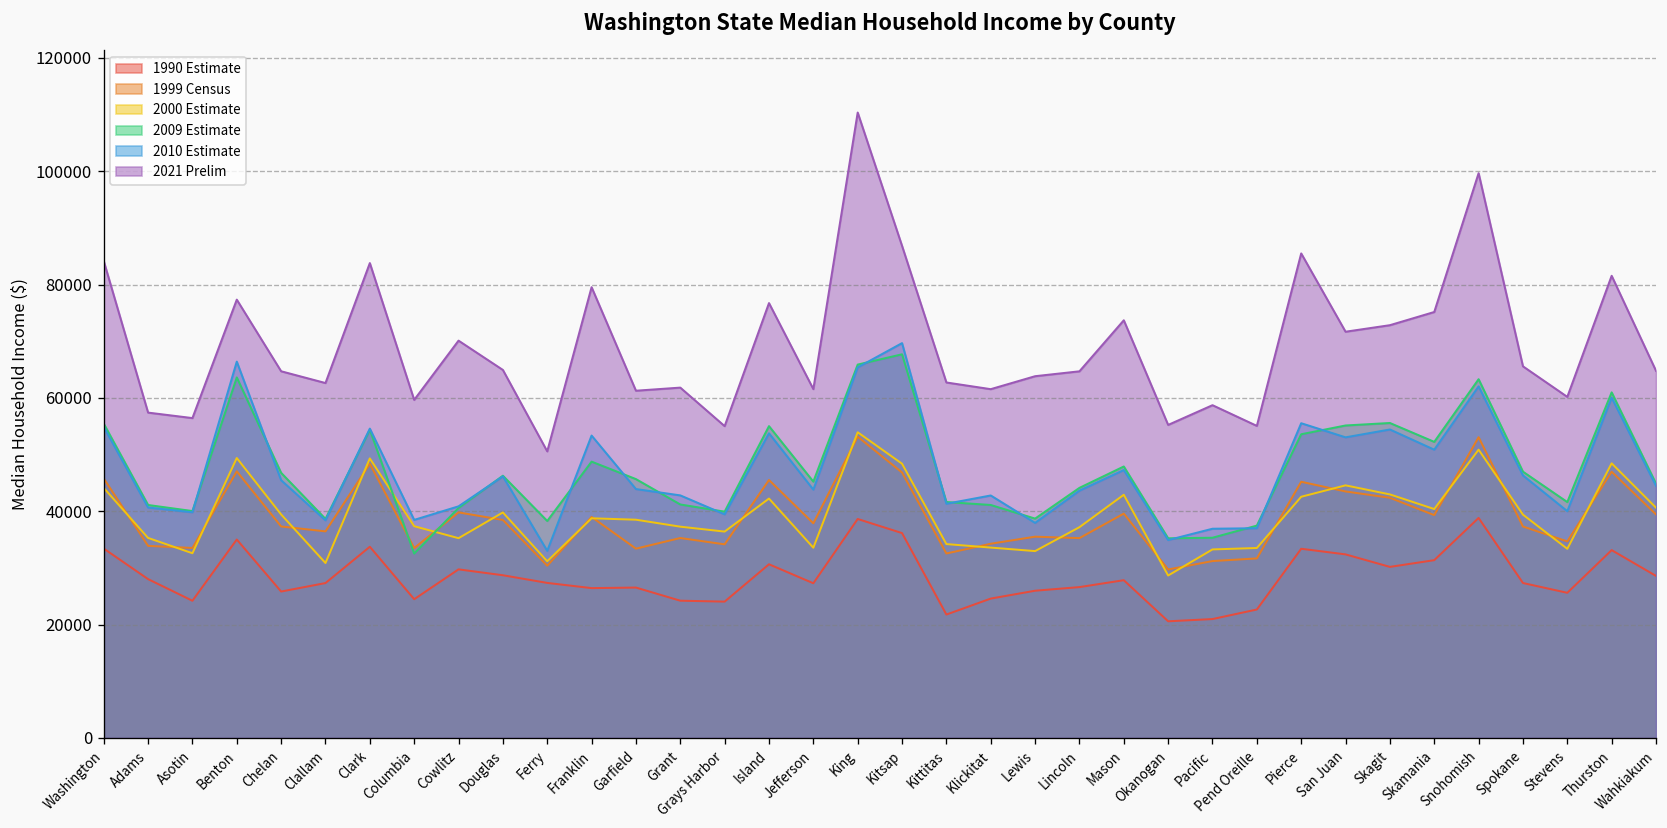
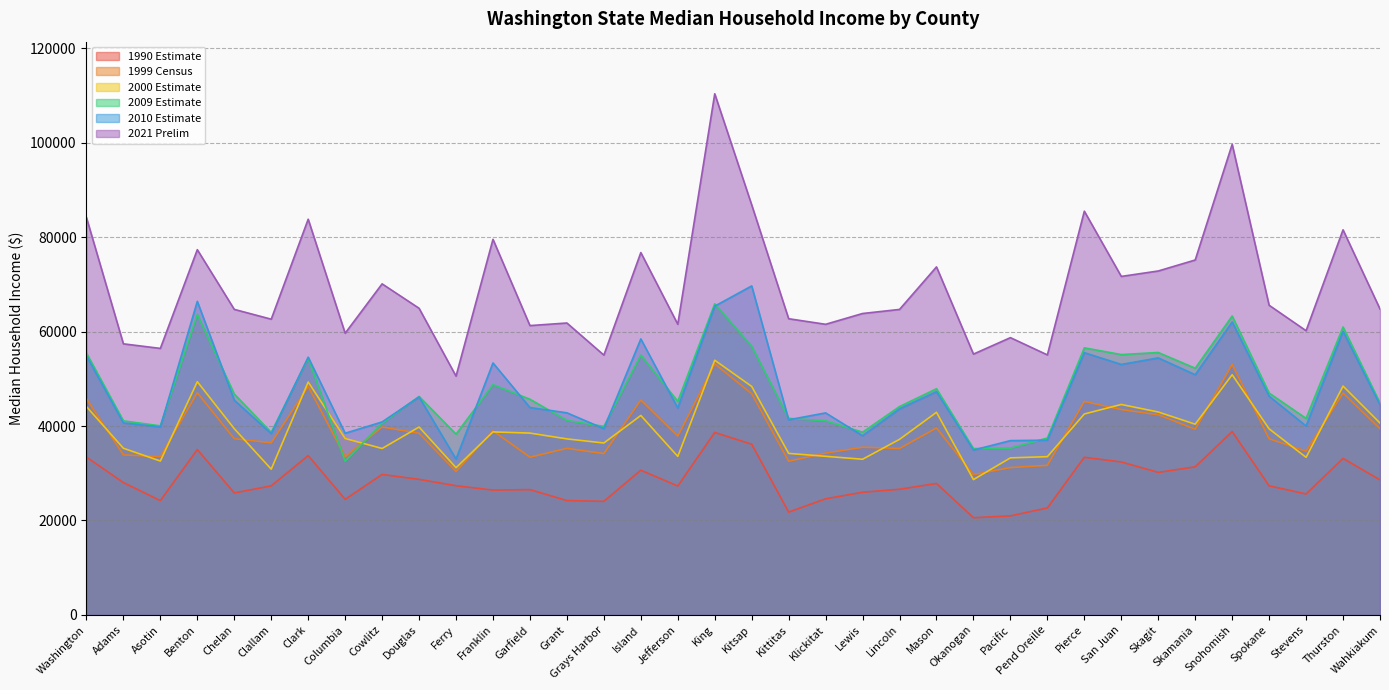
2010 Estimate, Island: 54000 -> 58000
2009 Estimate, Kitsap: 68000 -> 57000
2009 Estimate, Pierce: 54000 -> 57000
